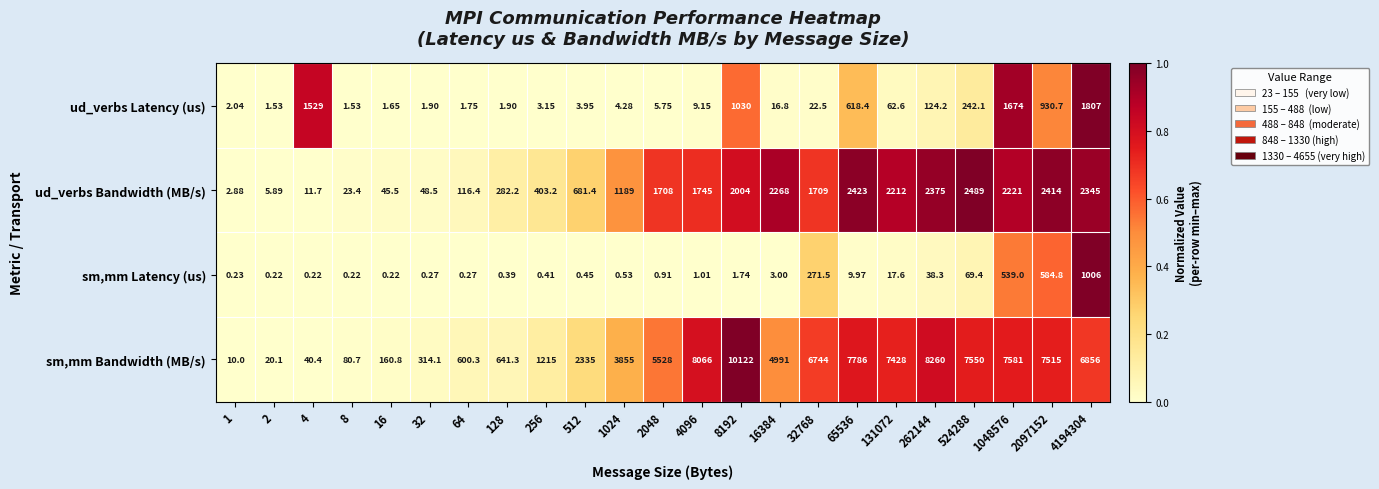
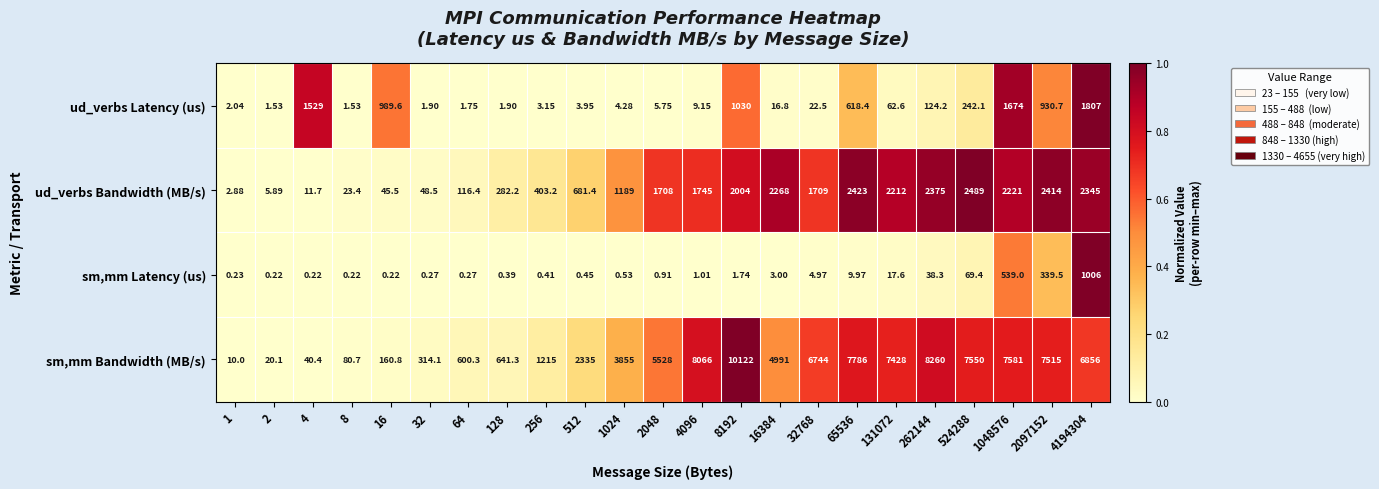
ud_verbs Latency (us), 16: 1.65 -> 989.6
sm,mm Latency (us), 32768: 271.5 -> 4.97
sm,mm Latency (us), 2097152: 584.8 -> 339.5
